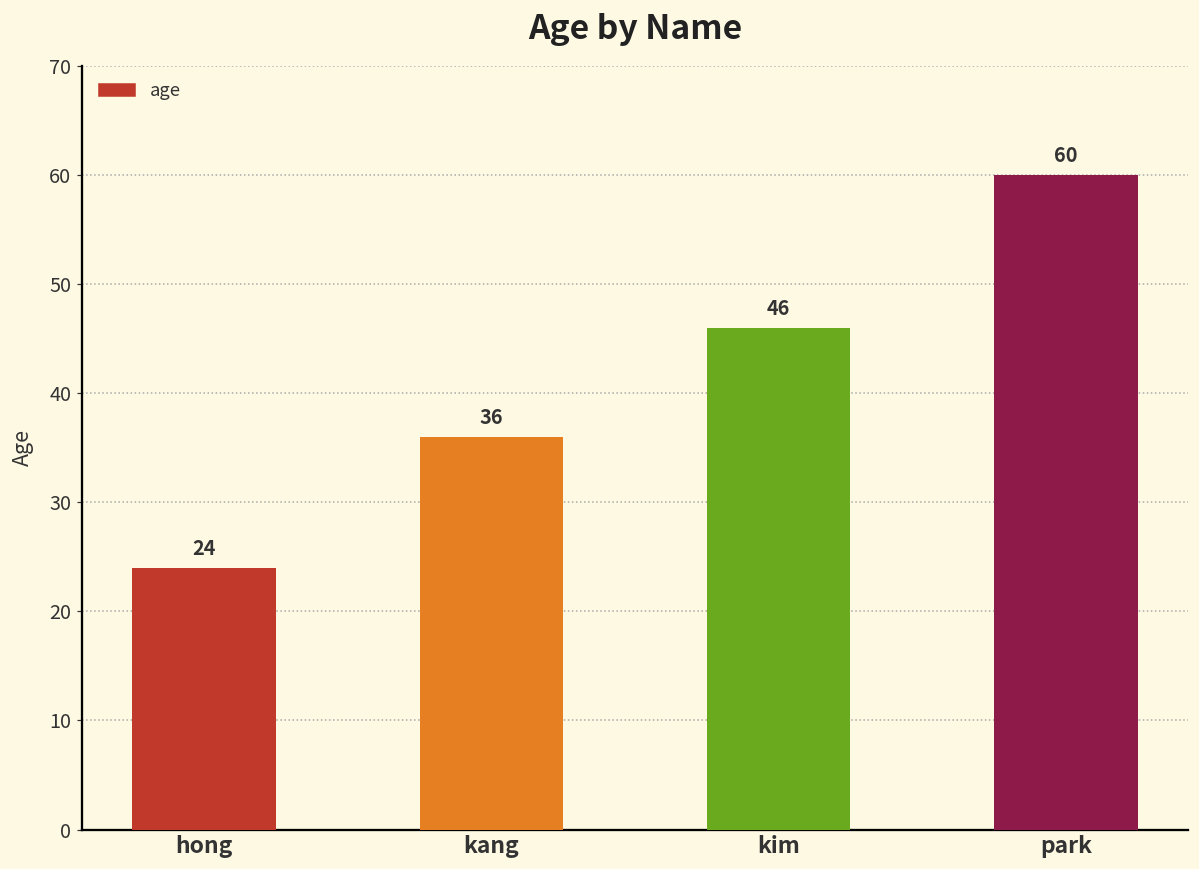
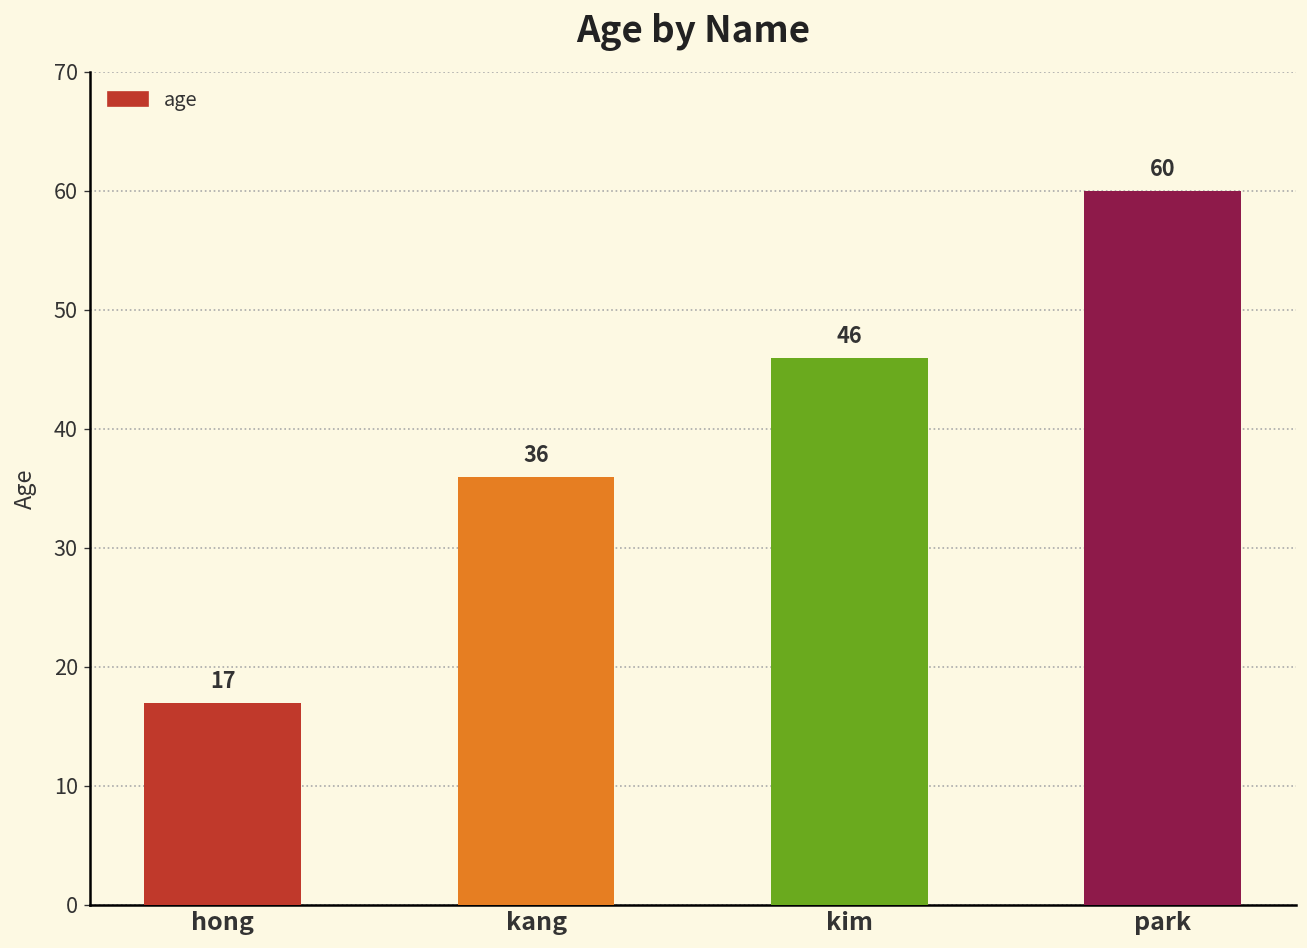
hong: 24 -> 17
